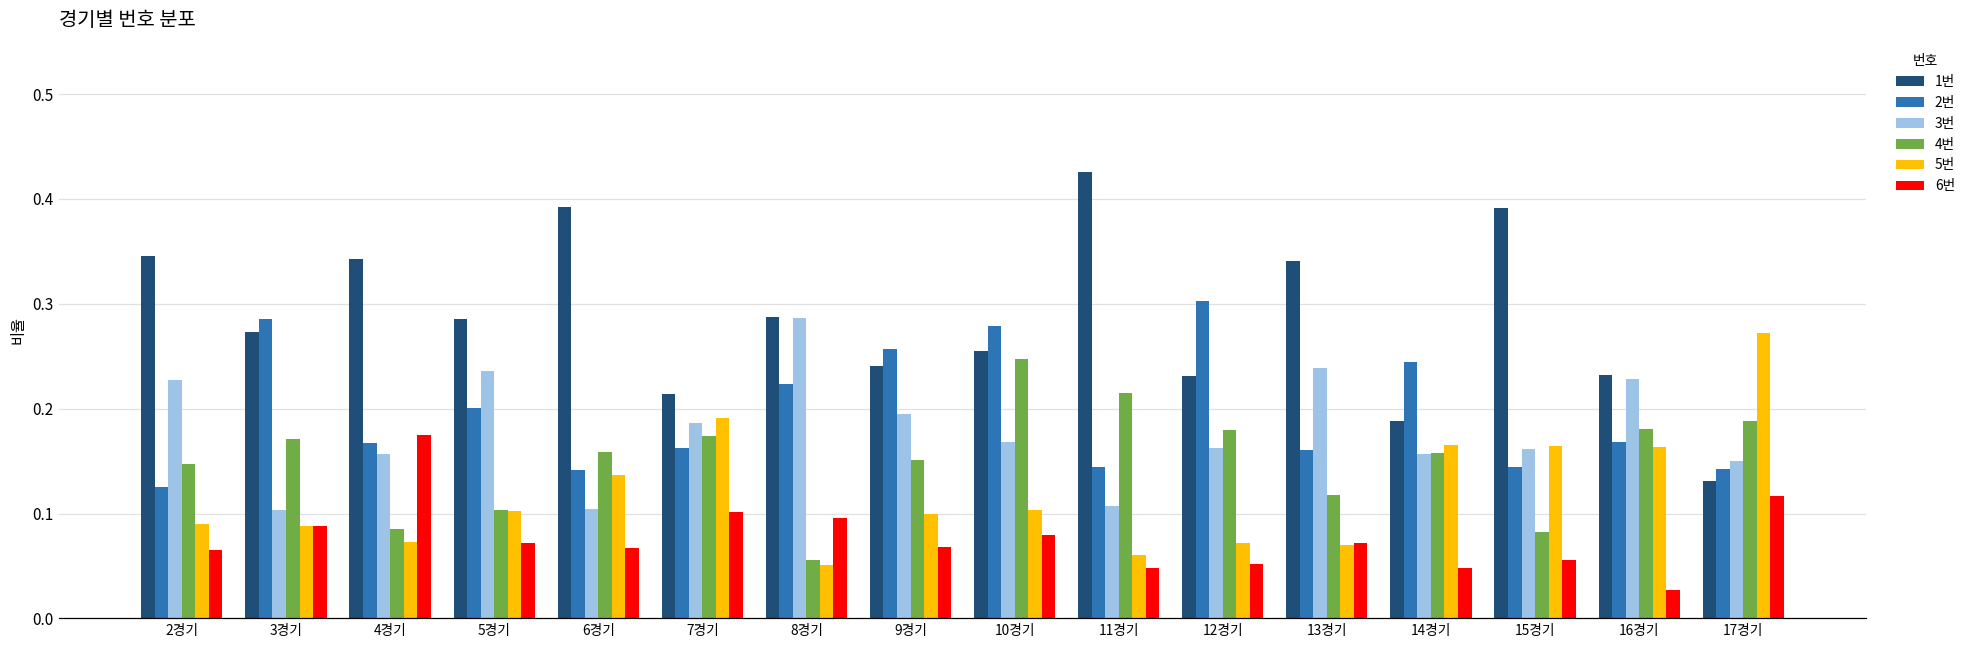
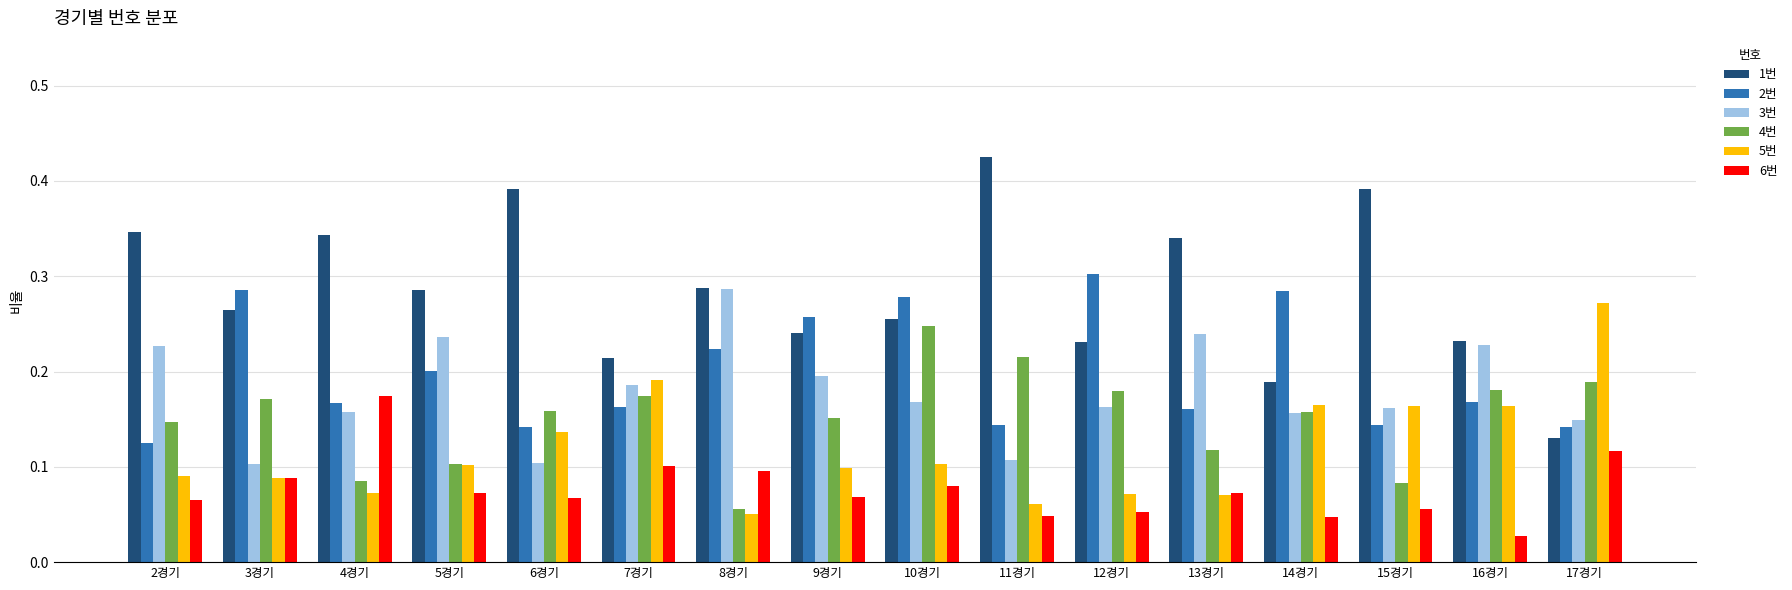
1번, 3경기: 0.27 -> 0.26
2번, 14경기: 0.24 -> 0.28
